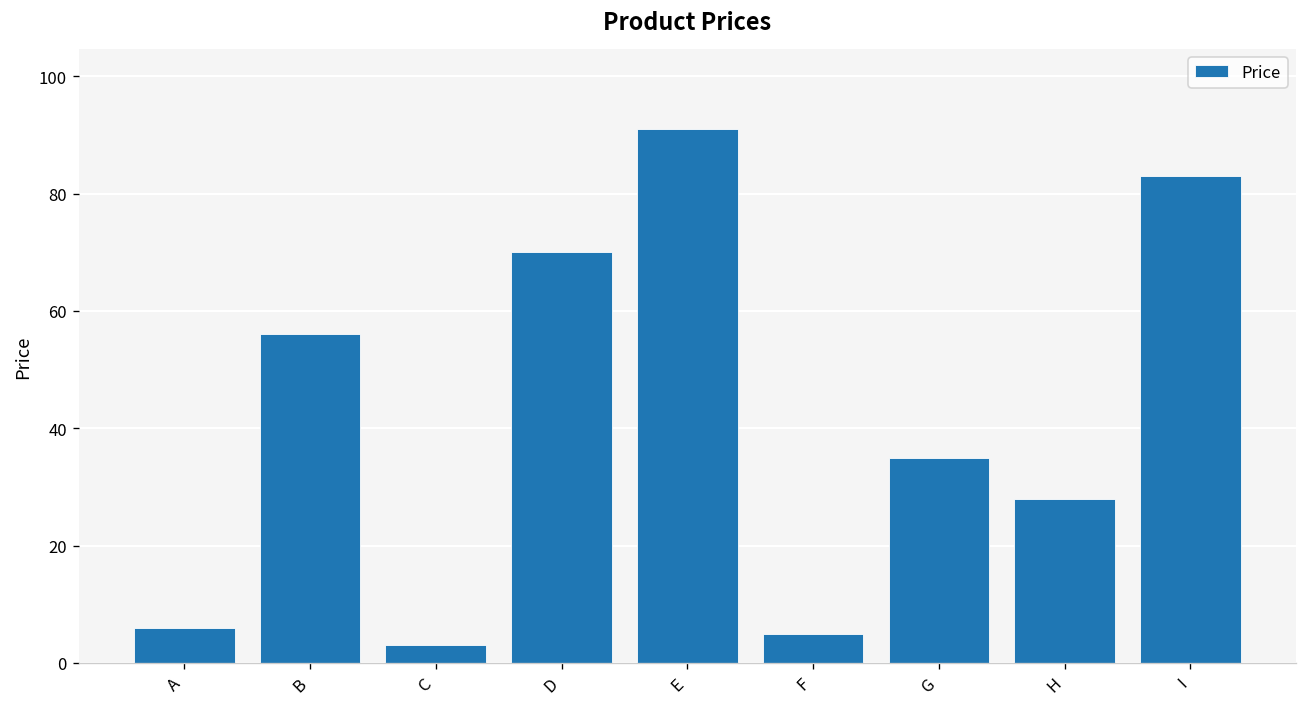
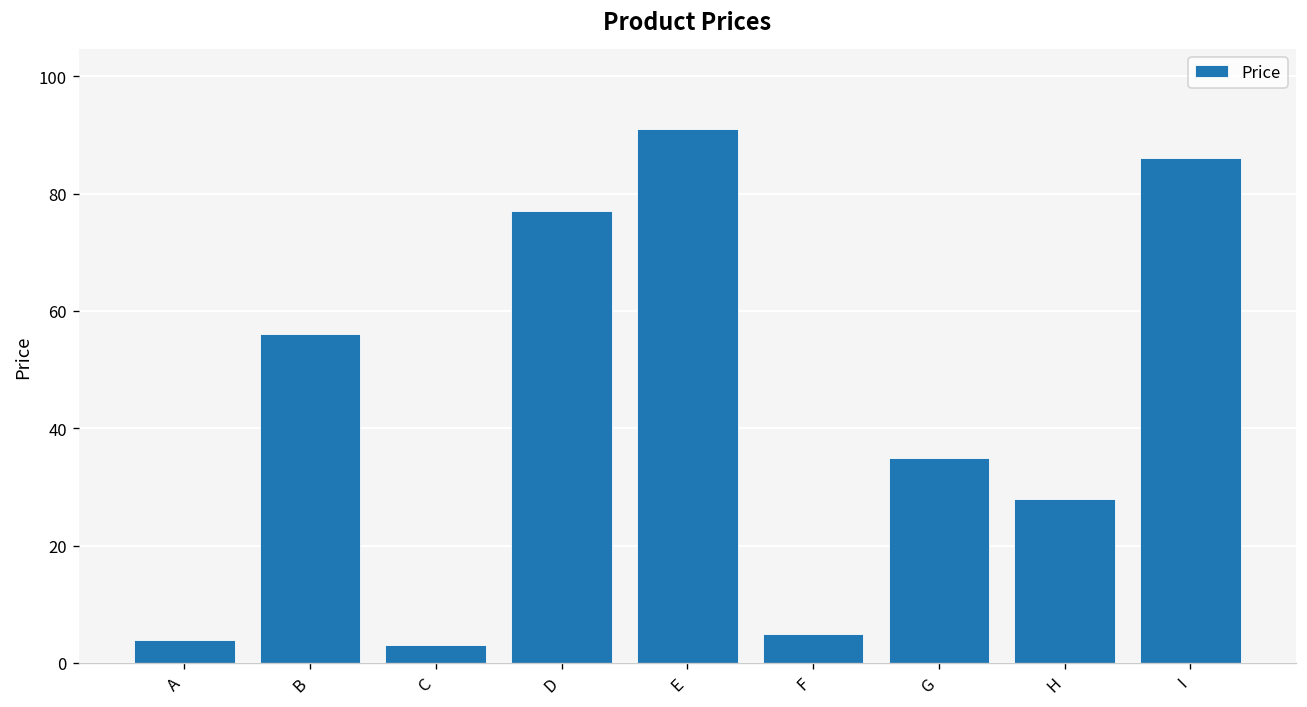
A: 6 -> 4
D: 70 -> 77
I: 83 -> 86
